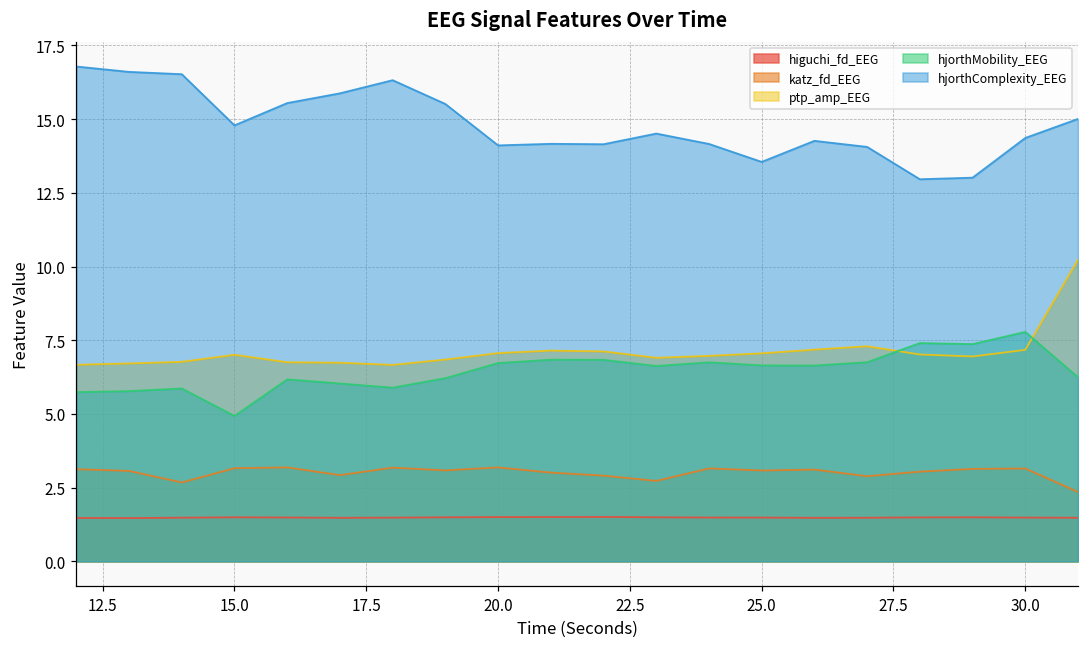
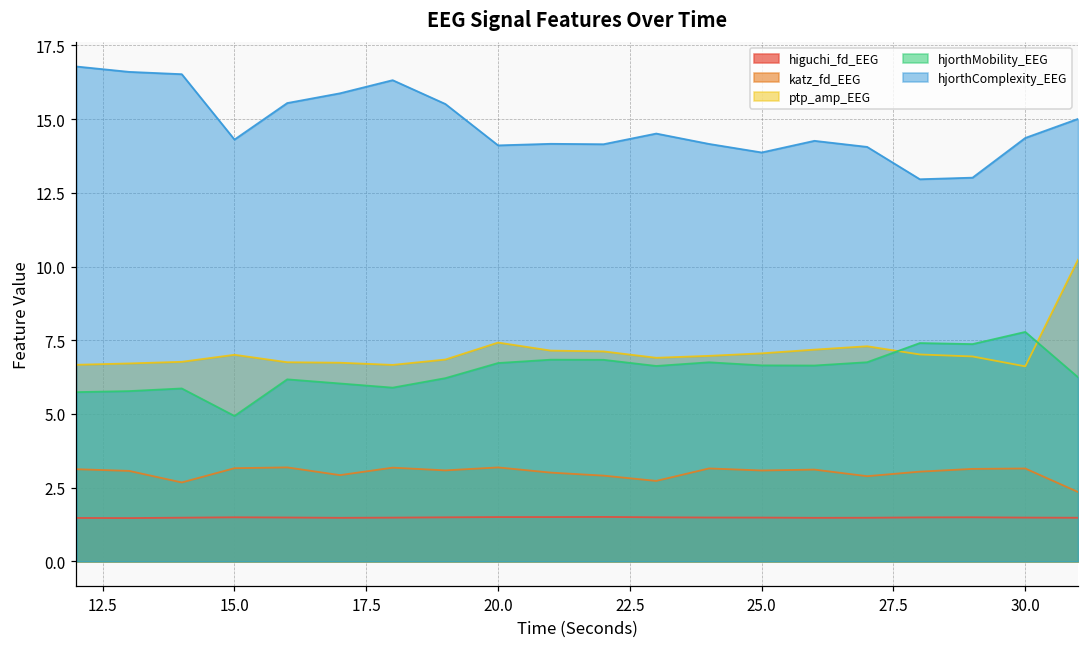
hjorthComplexity_EEG, 15.0: 14.8 -> 14.3
ptp_amp_EEG, 20.0: 7.1 -> 7.4
hjorthComplexity_EEG, 25.0: 13.6 -> 13.9
ptp_amp_EEG, 30.0: 7.2 -> 6.6
